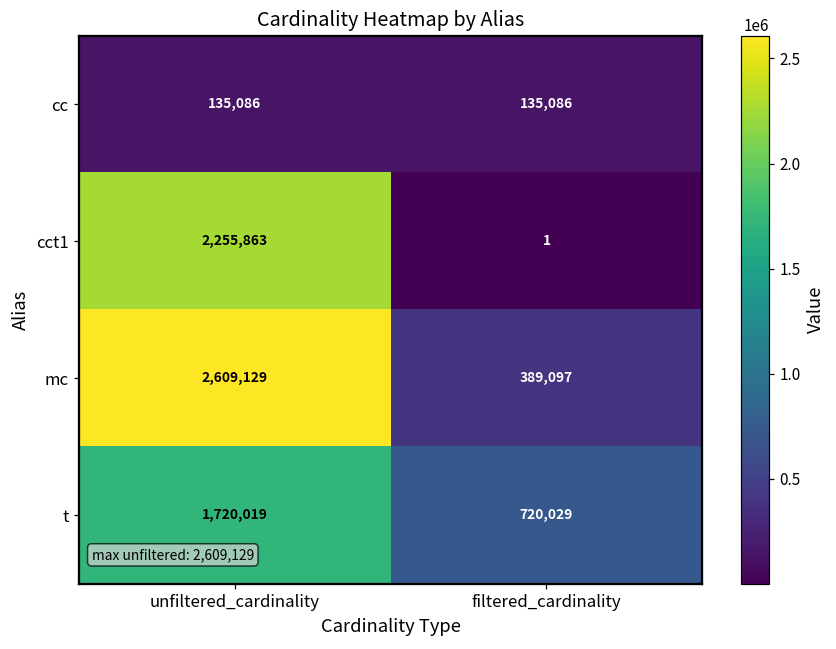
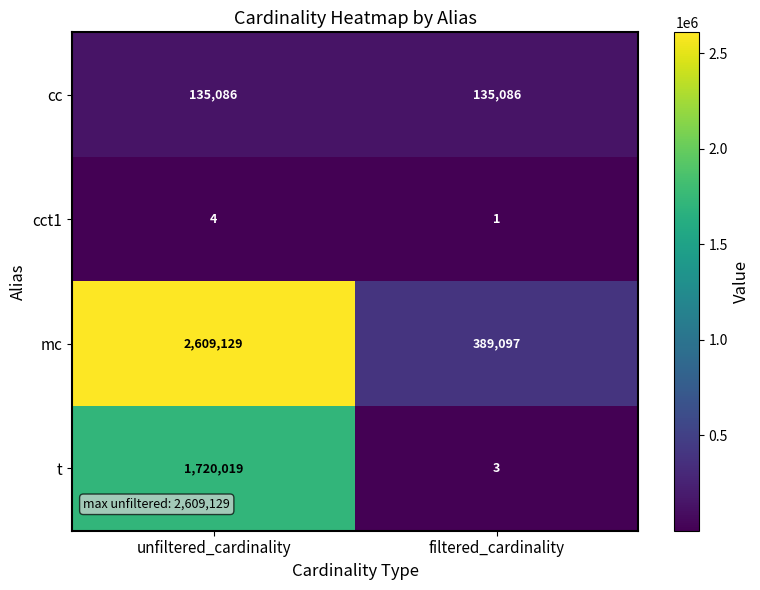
cct1, unfiltered_cardinality: 2,255,863 -> 4
t, filtered_cardinality: 720,029 -> 3
